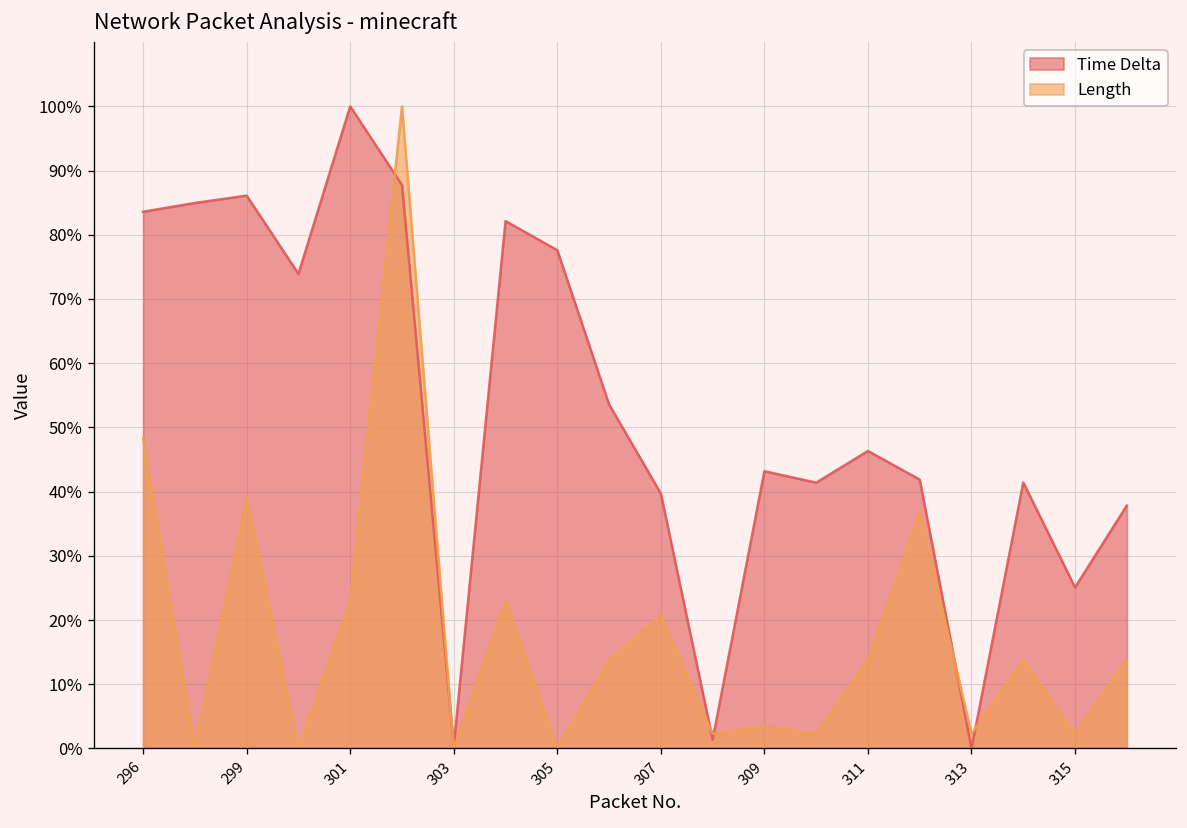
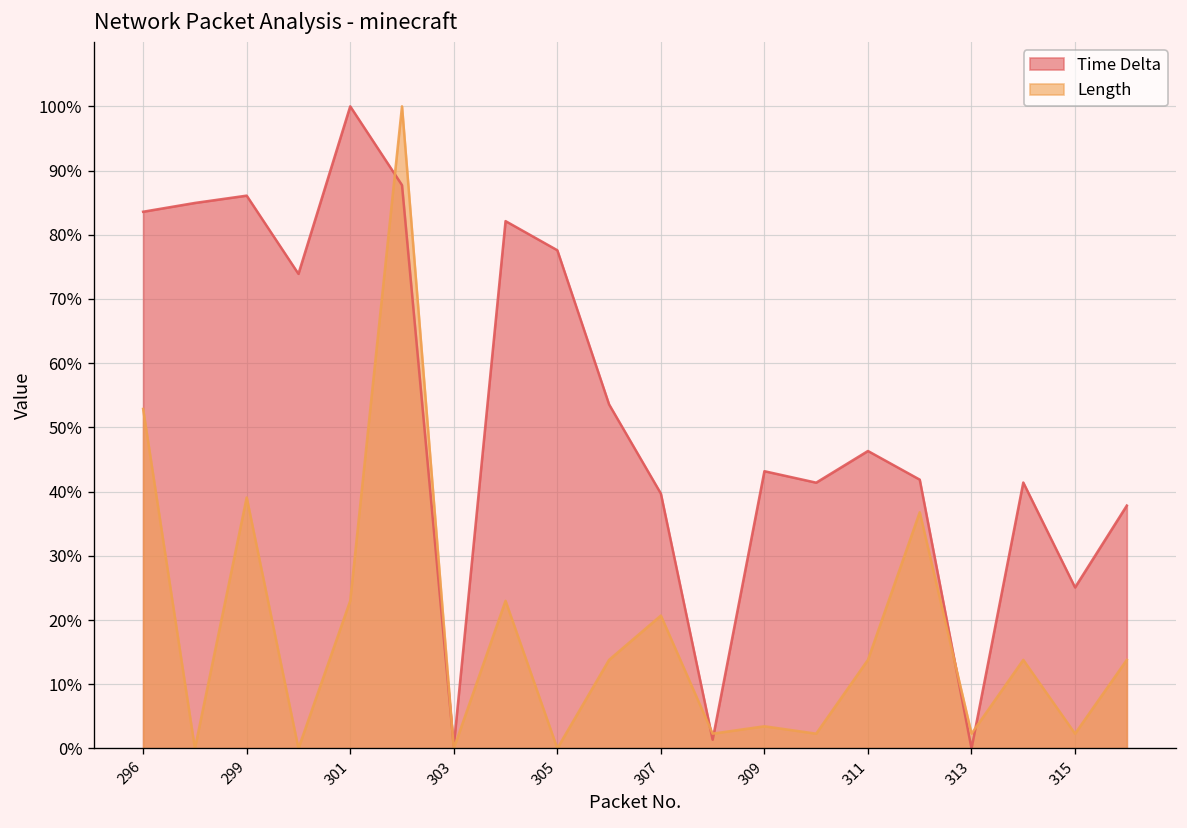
Length, 296: 48% -> 53%
